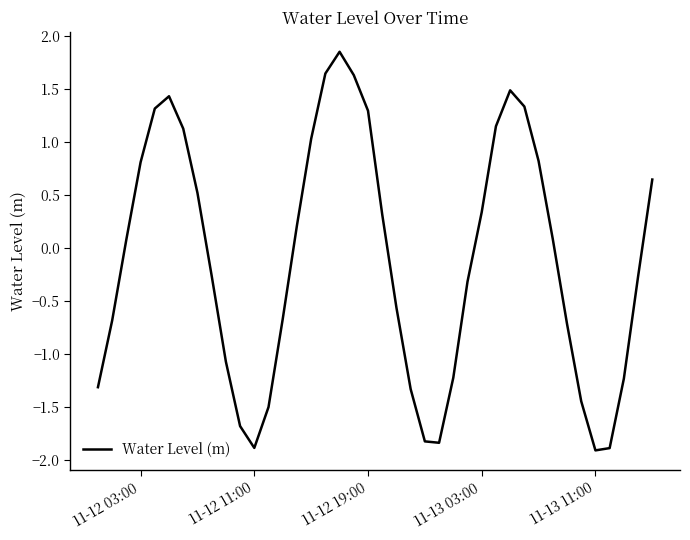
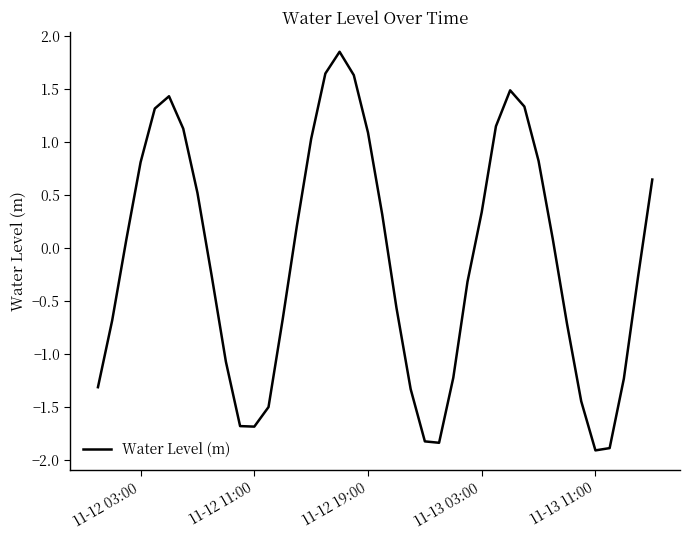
11-12 11:00: -1.89 -> -1.69
11-12 19:00: 1.30 -> 1.09
